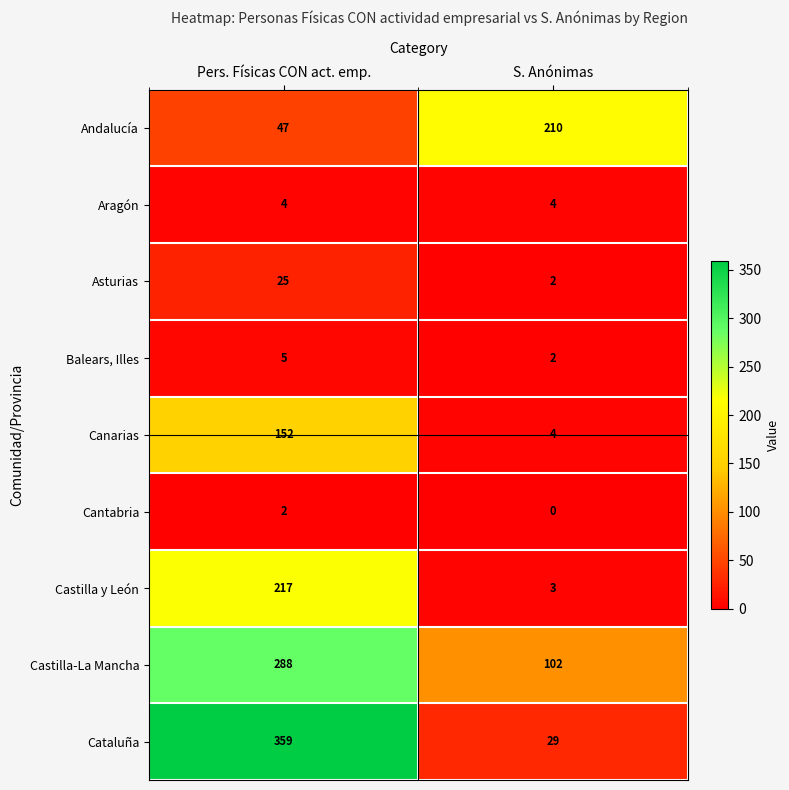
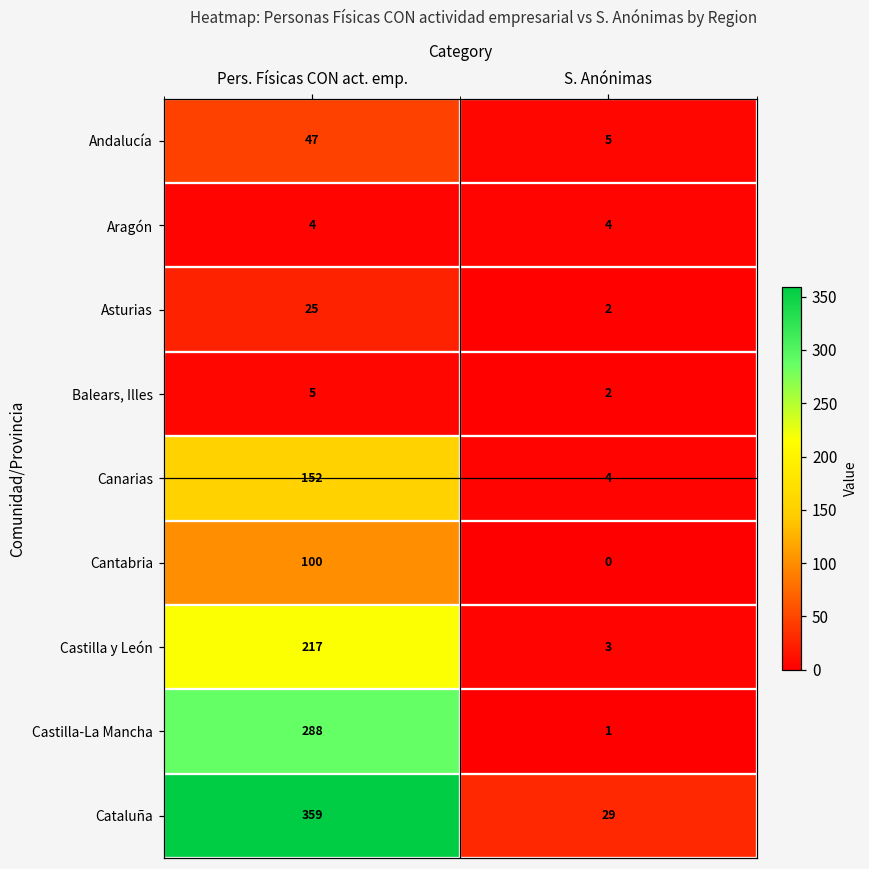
Andalucía, S. Anónimas: 210 -> 5
Cantabria, Pers. Físicas CON act. emp.: 2 -> 100
Castilla-La Mancha, S. Anónimas: 102 -> 1
